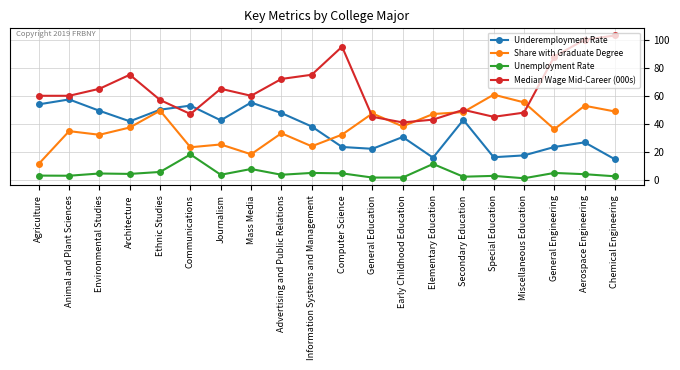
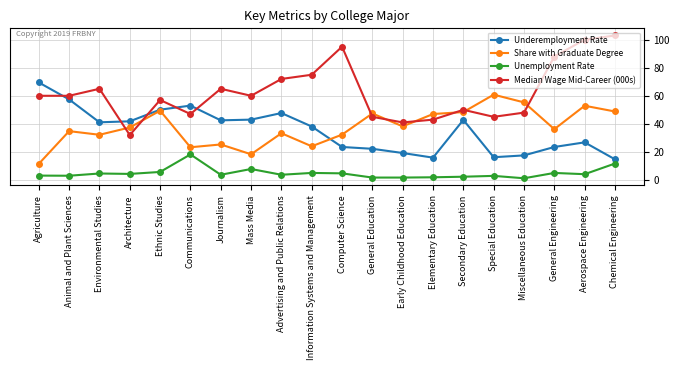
Underemployment Rate, Agriculture: 54 -> 70
Underemployment Rate, Environmental Studies: 49 -> 41
Median Wage Mid-Career (000s), Architecture: 75 -> 32
Underemployment Rate, Mass Media: 55 -> 43
Underemployment Rate, Early Childhood Education: 31 -> 19
Unemployment Rate, Elementary Education: 11 -> 2
Unemployment Rate, Chemical Engineering: 3 -> 12
